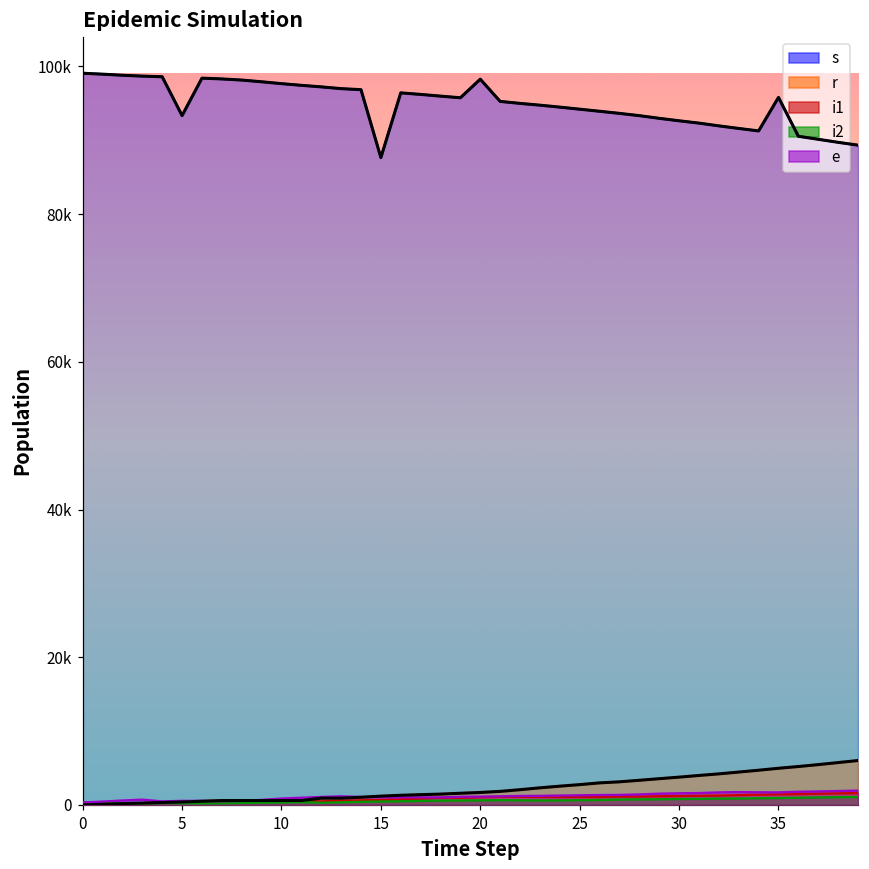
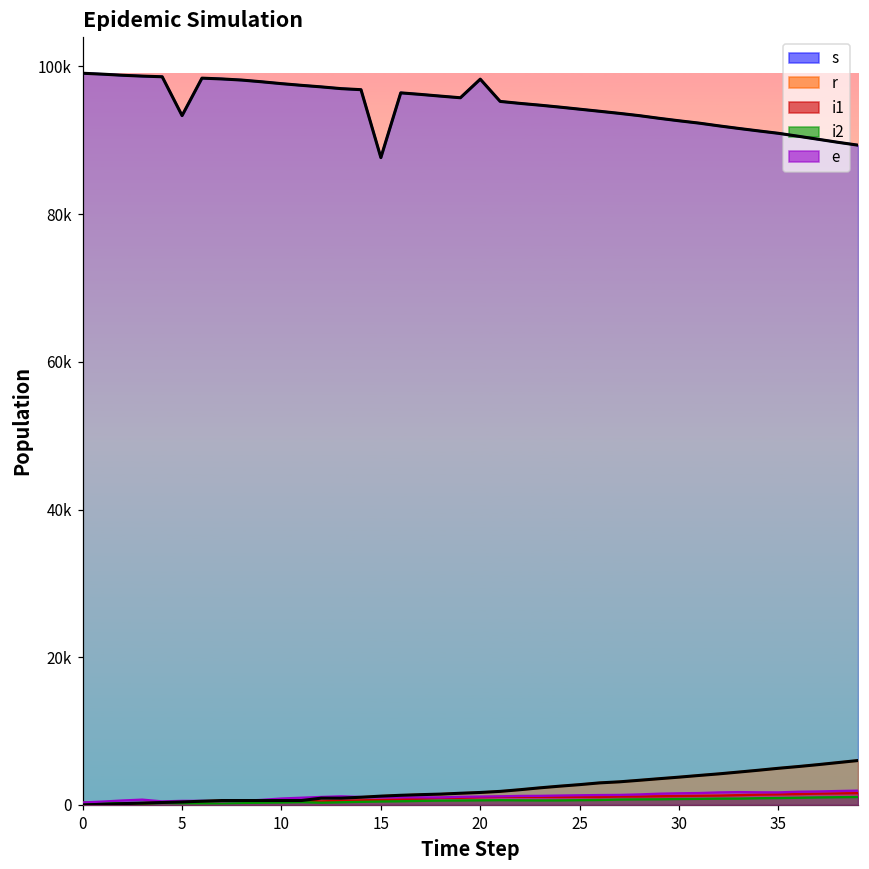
s, 35: 96000 -> 91000
